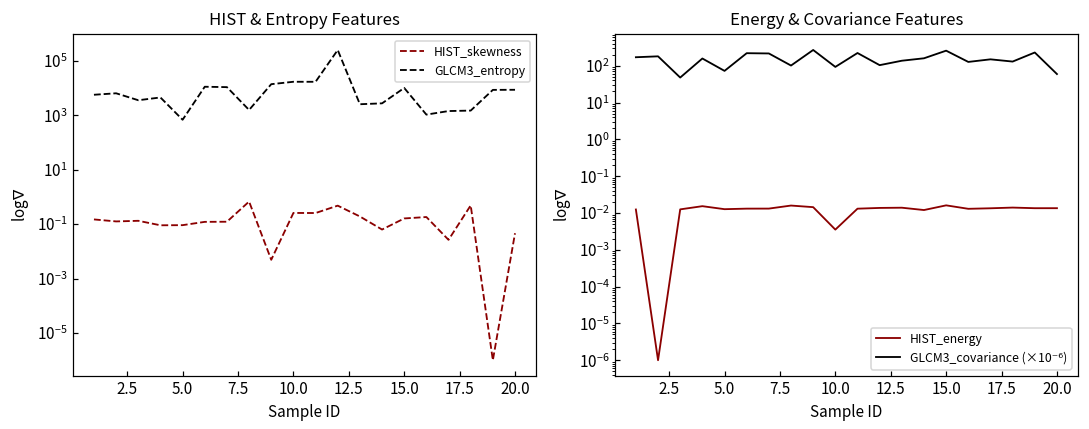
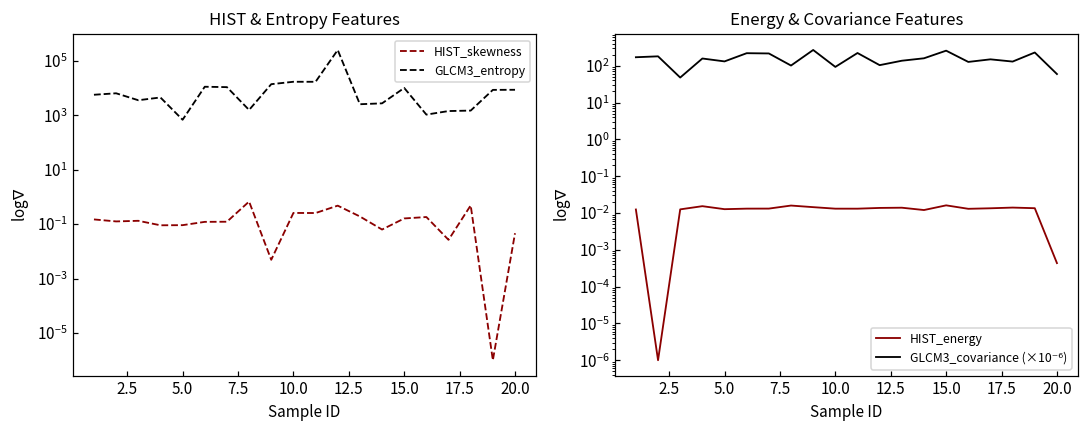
Energy & Covariance Features, GLCM3_covariance (×10⁻⁶), 5.0: 70 -> 130
Energy & Covariance Features, HIST_energy, 10.0: 0.004 -> 0.013
Energy & Covariance Features, HIST_energy, 20.0: 0.014 -> 0.0004
